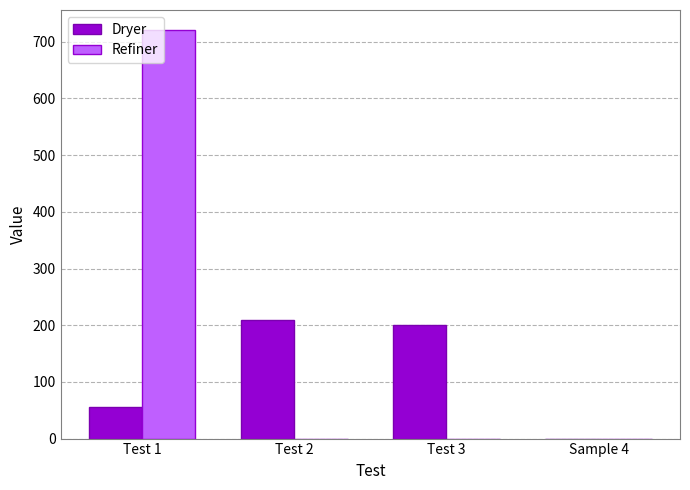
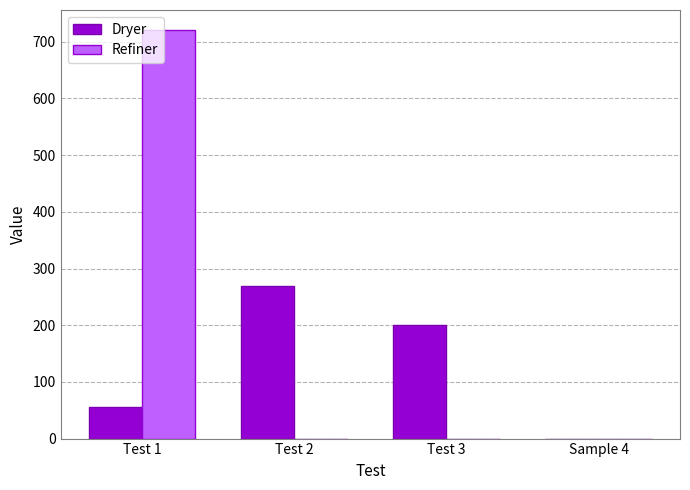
Dryer, Test 2: 210 -> 270
